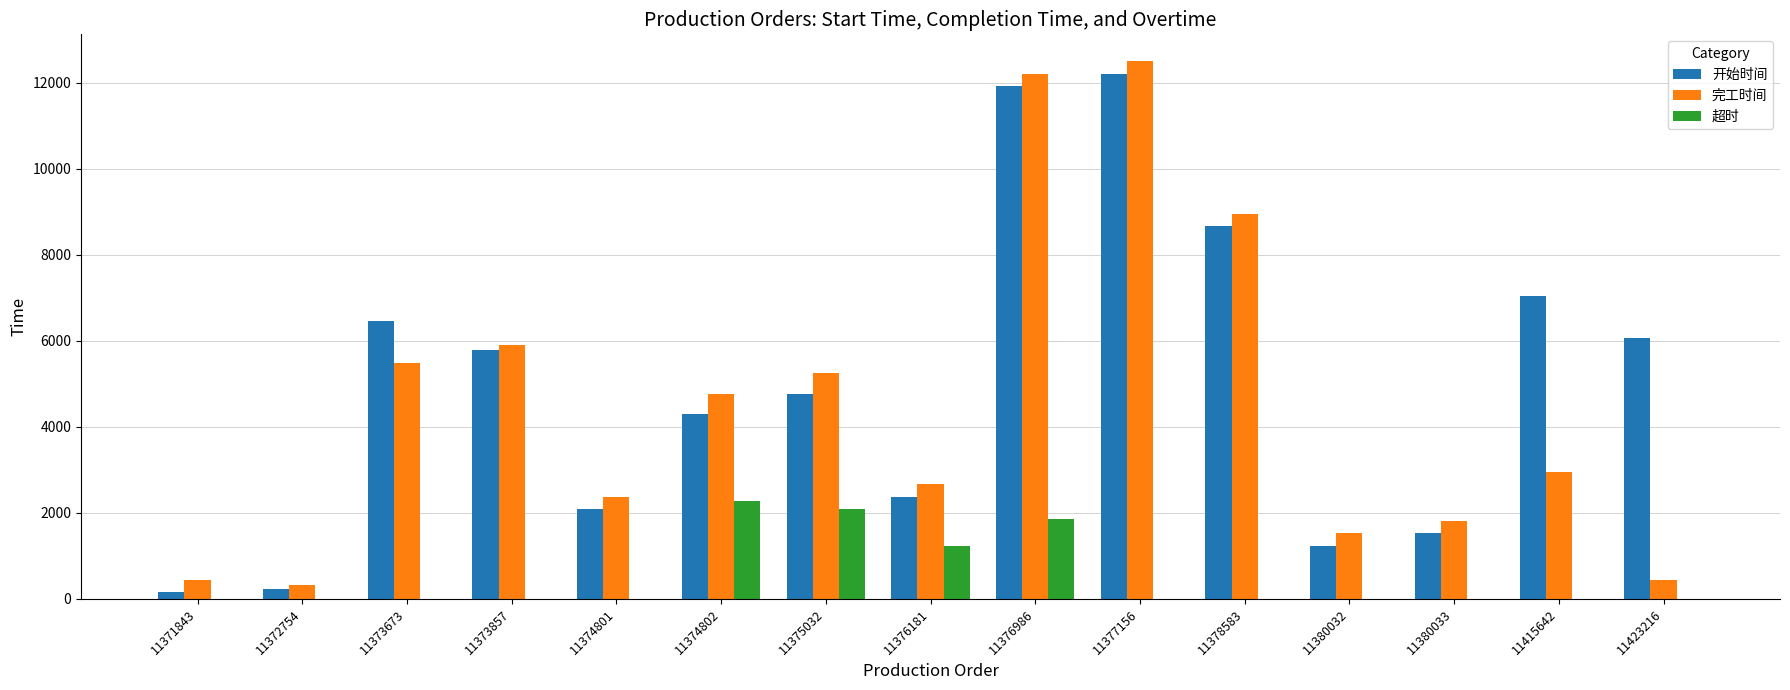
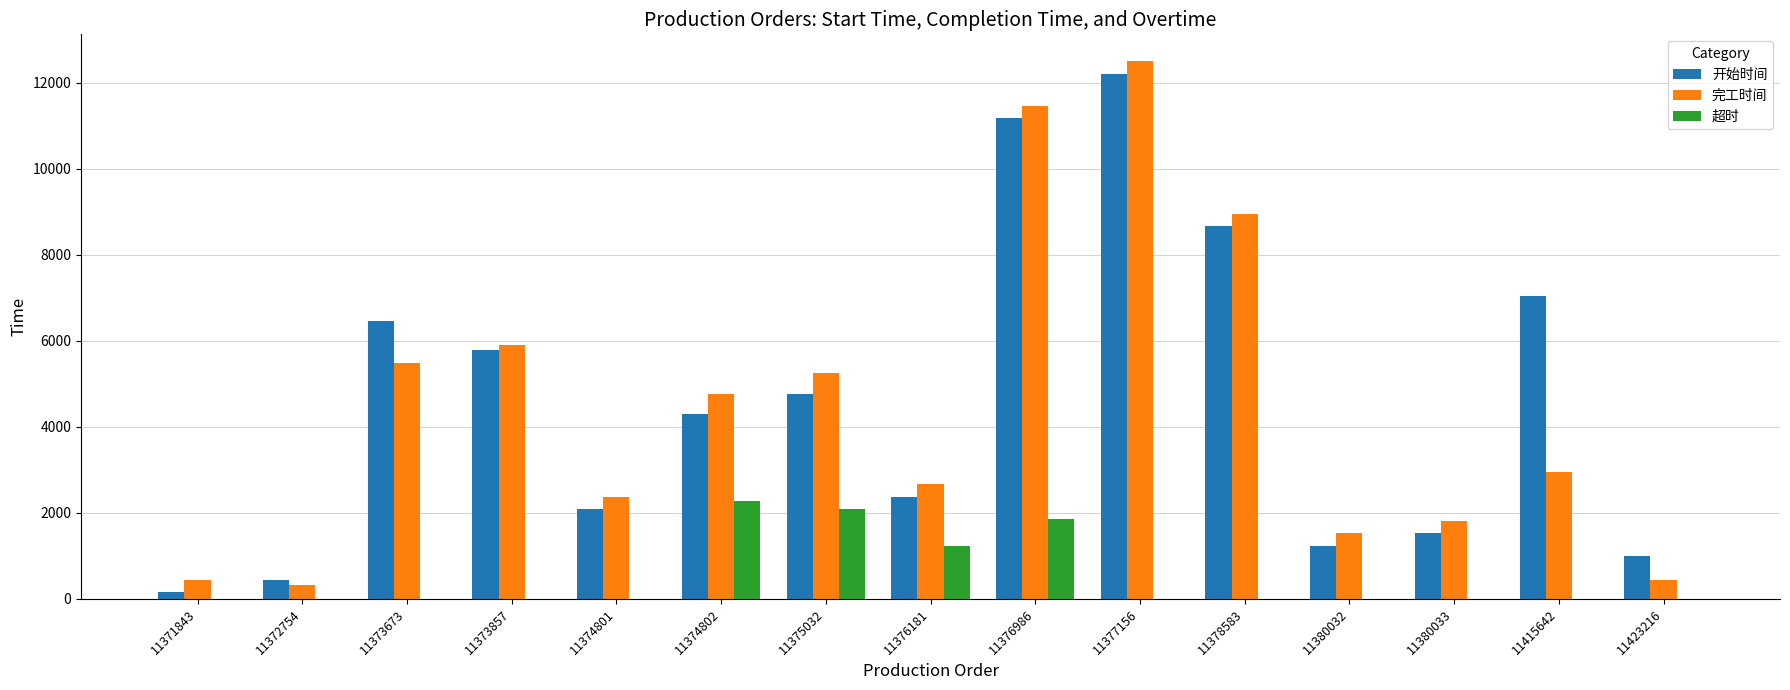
开始时间, 11372754: 200 -> 400
开始时间, 11376986: 11900 -> 11200
完工时间, 11376986: 12200 -> 11500
开始时间, 11423216: 6100 -> 1000
